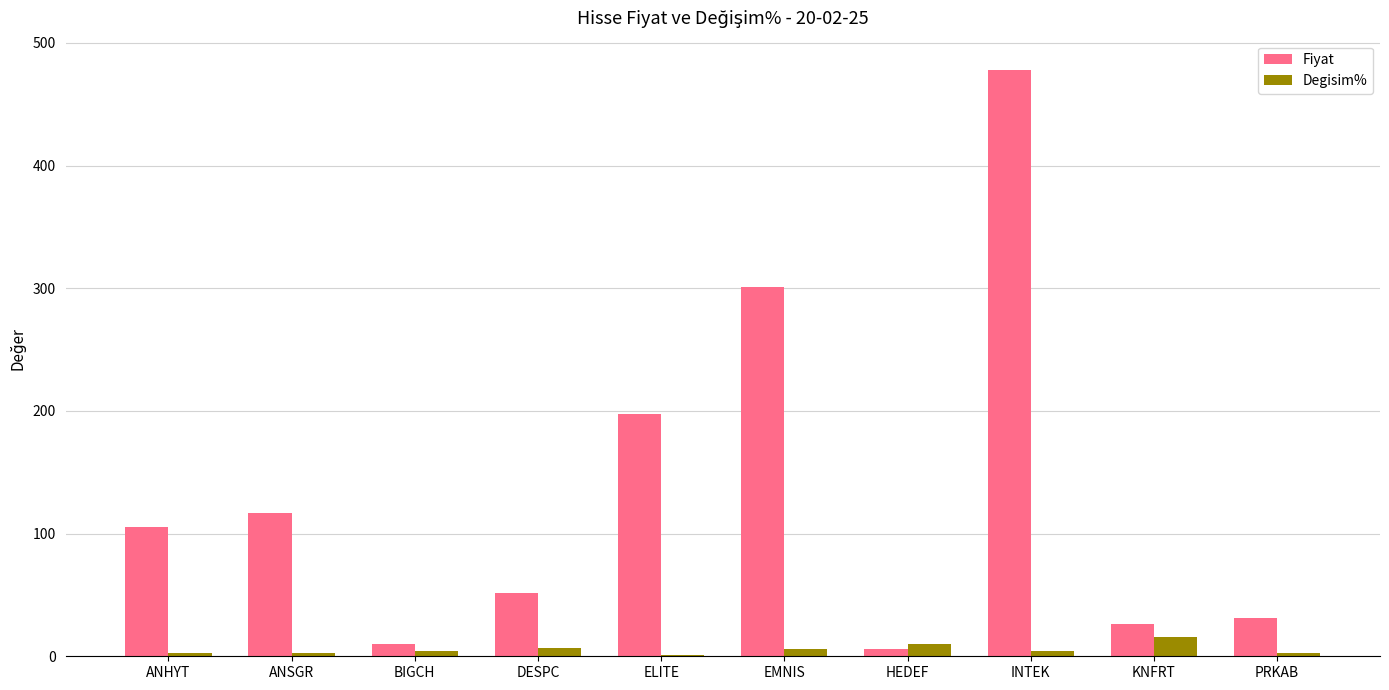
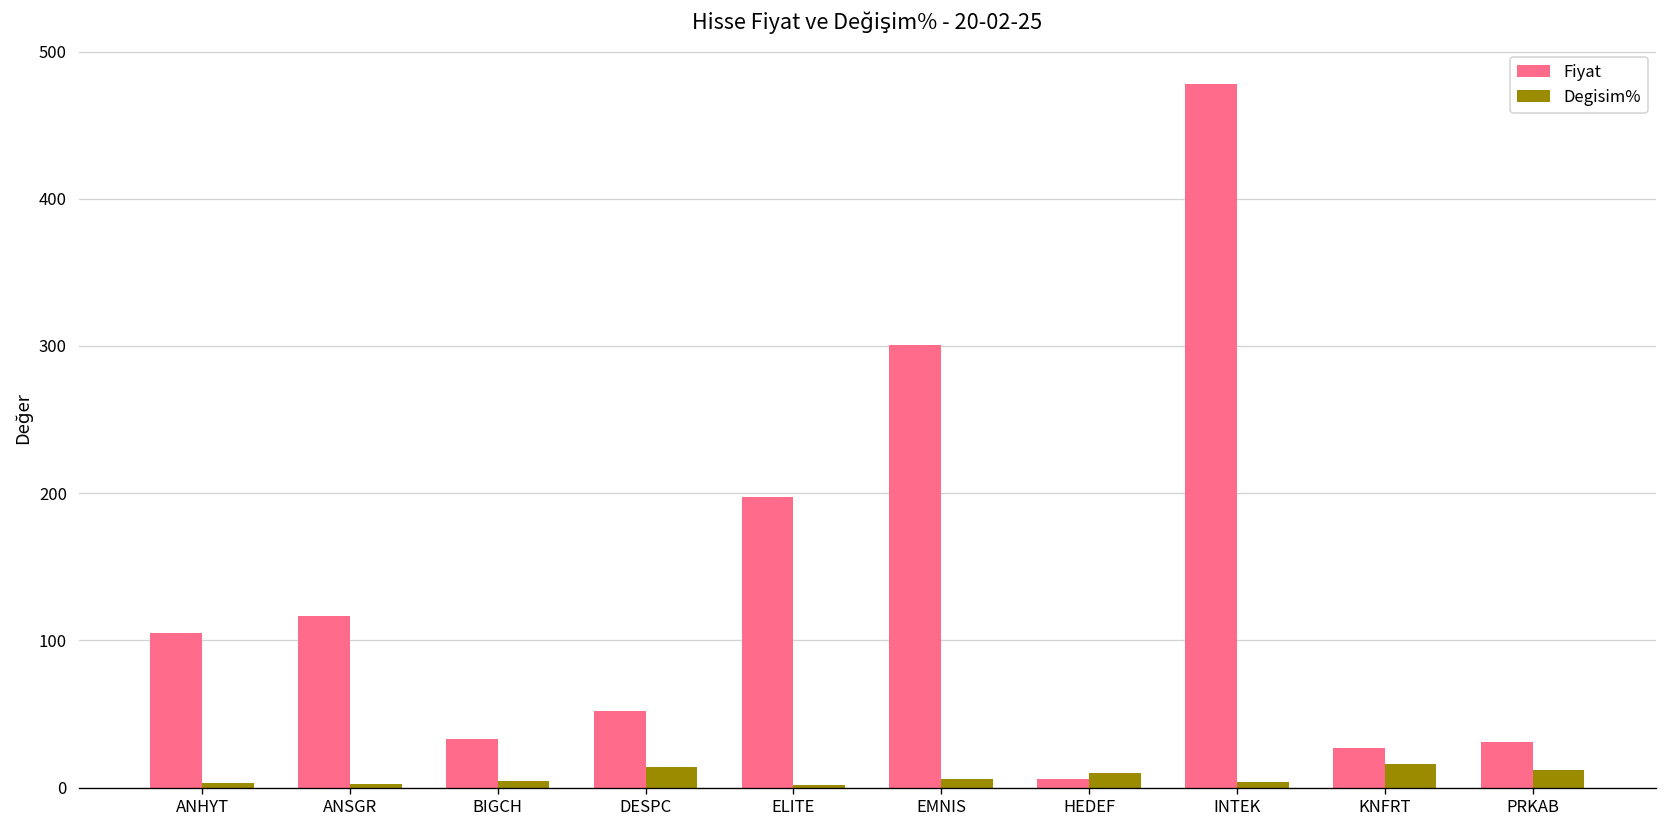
Fiyat, BIGCH: 10 -> 33
Degisim%, DESPC: 7 -> 14
Degisim%, PRKAB: 3 -> 12
